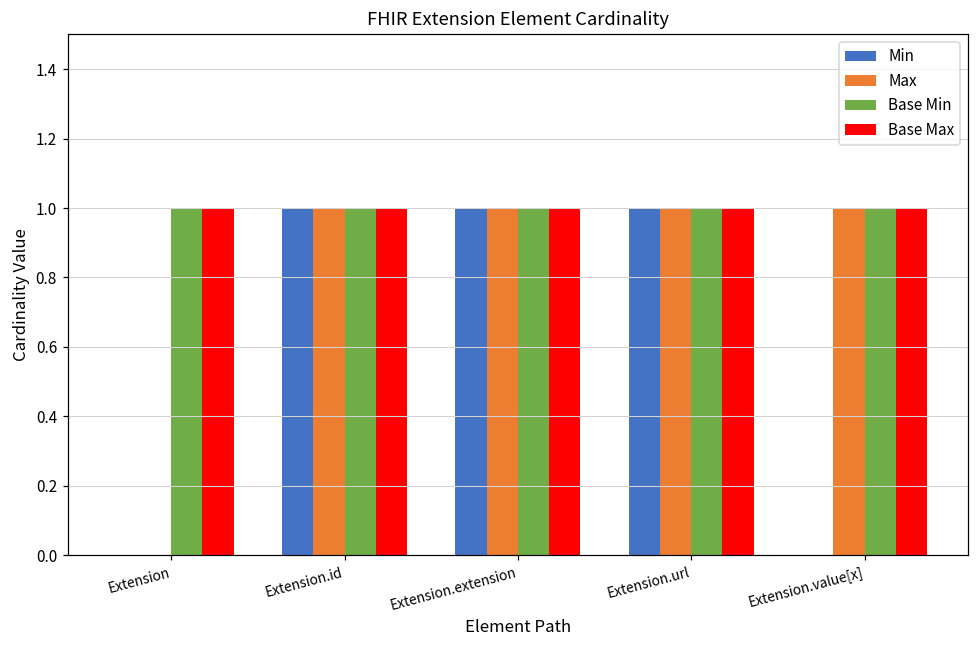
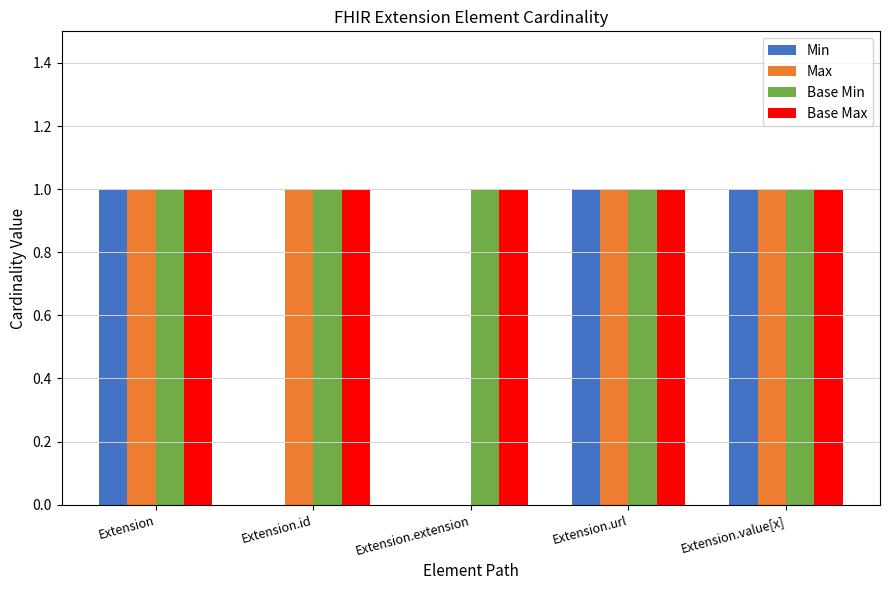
Min, Extension: 0 -> 1
Max, Extension: 0 -> 1
Min, Extension.id: 1 -> 0
Min, Extension.extension: 1 -> 0
Max, Extension.extension: 1 -> 0
Min, Extension.value[x]: 0 -> 1
